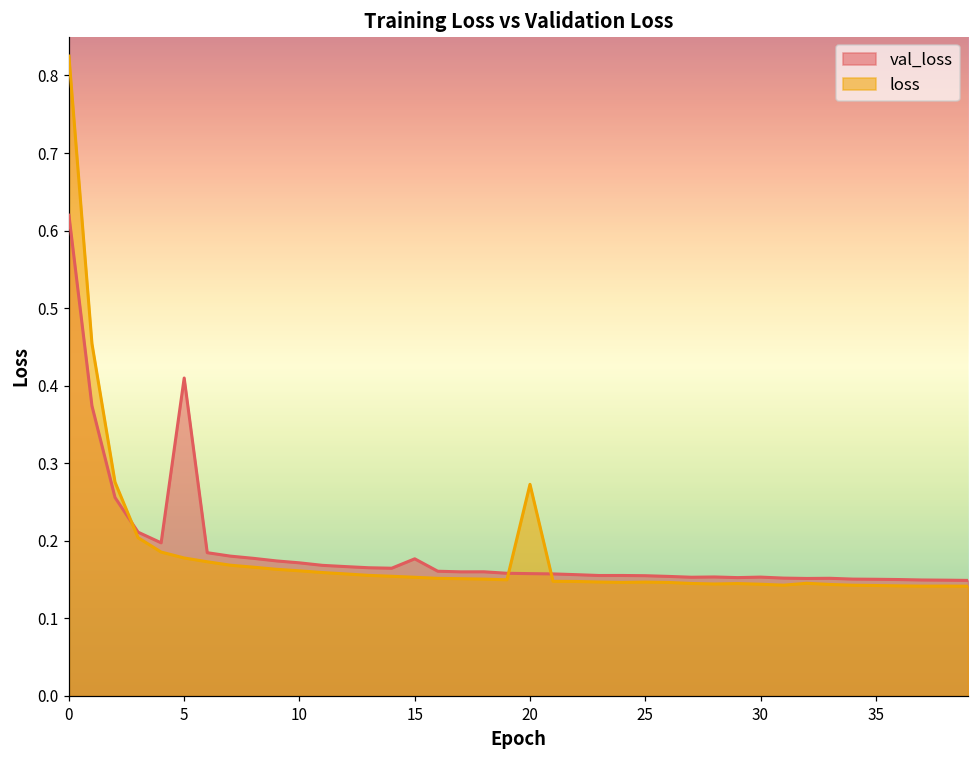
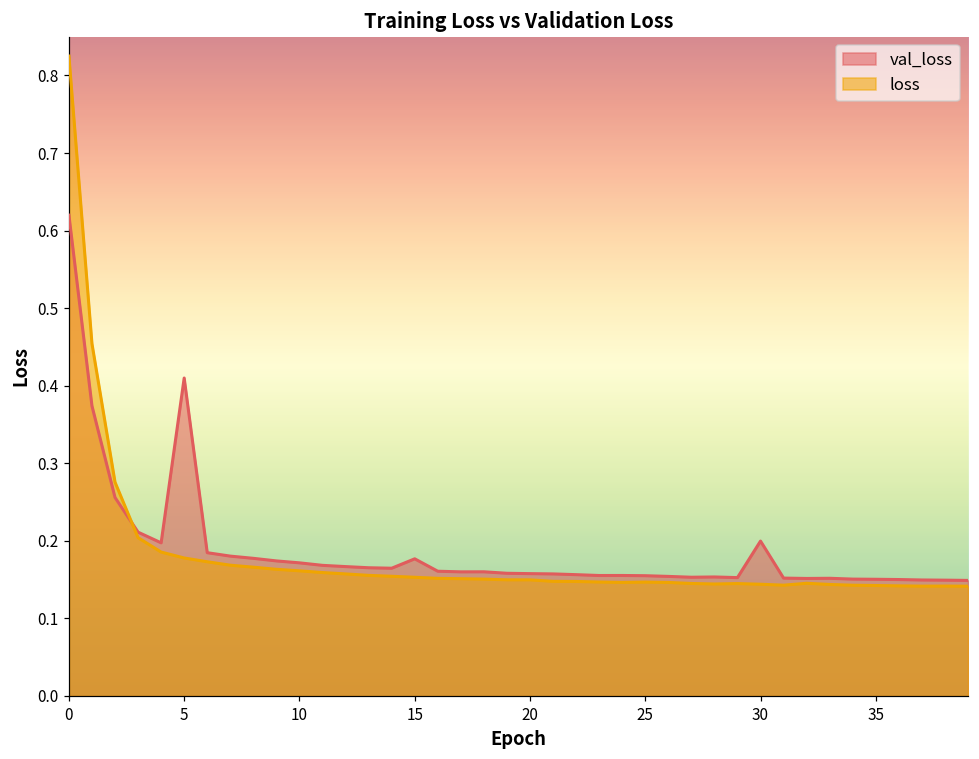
loss, 20: 0.27 -> 0.15
val_loss, 30: 0.15 -> 0.20
